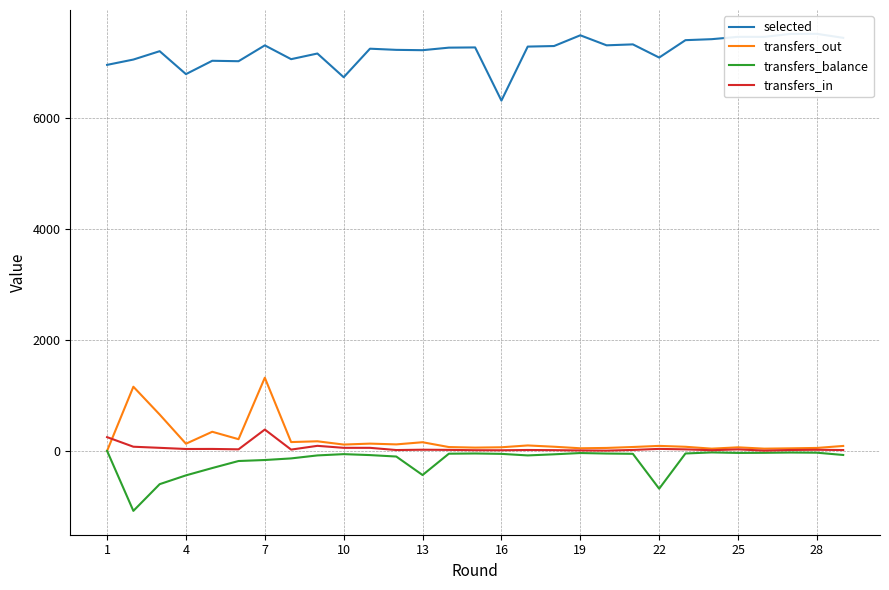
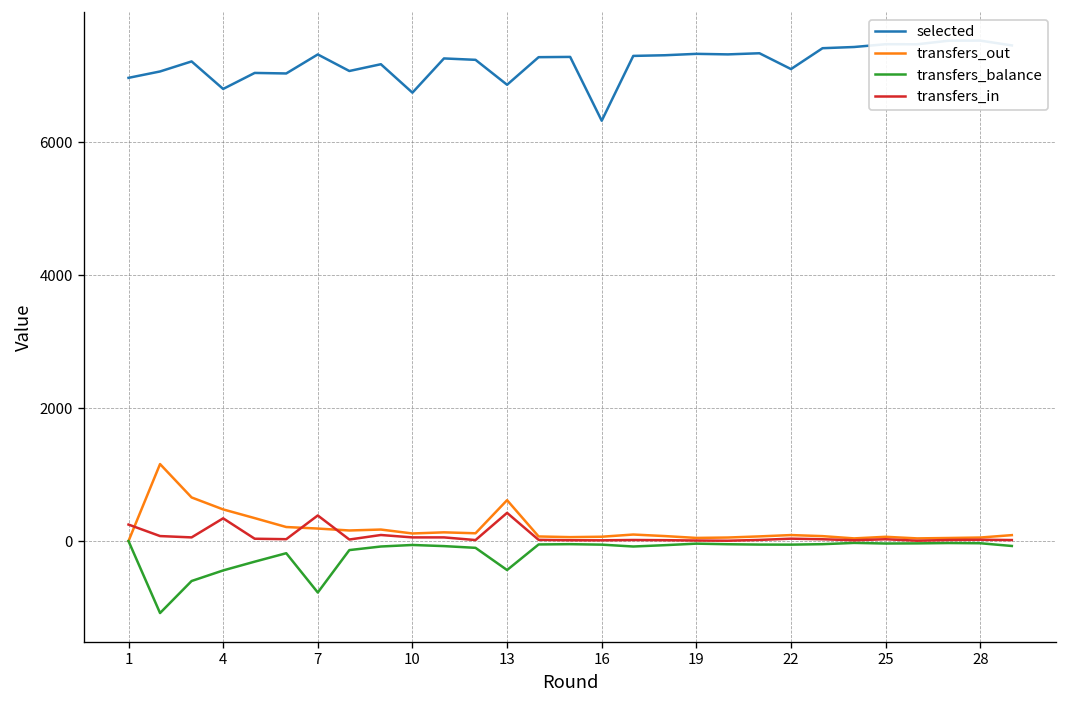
transfers_out, 4: 100 -> 500
transfers_in, 4: 0 -> 300
transfers_out, 7: 1300 -> 200
transfers_balance, 7: -200 -> -800
selected, 13: 7200 -> 6900
transfers_out, 13: 200 -> 600
transfers_in, 13: 0 -> 400
selected, 19: 7500 -> 7300
transfers_balance, 22: -700 -> -100
